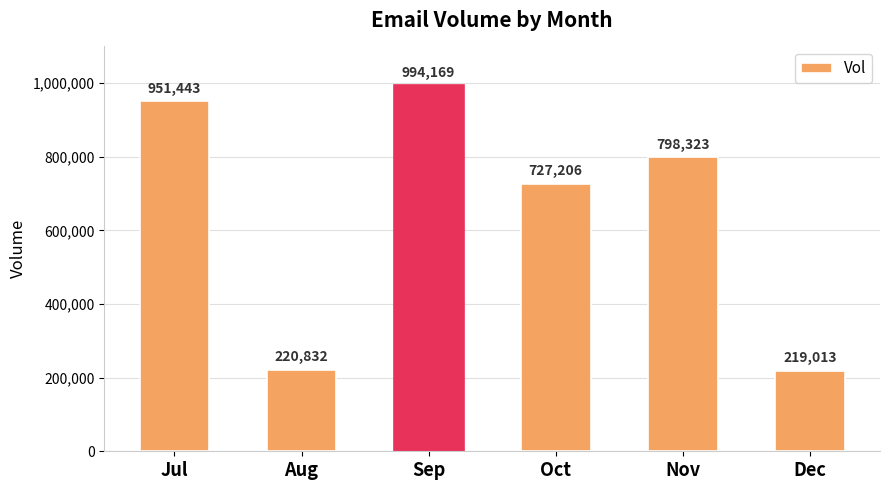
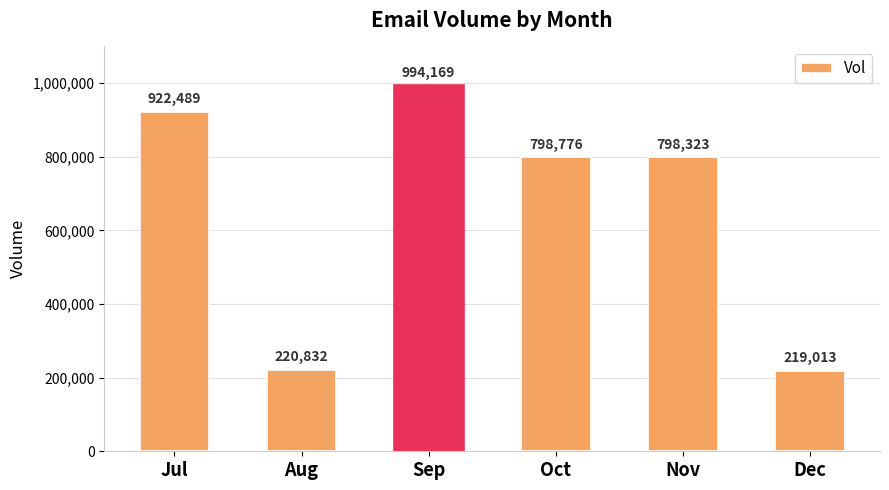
Jul: 951,443 -> 922,489
Oct: 727,206 -> 798,776
